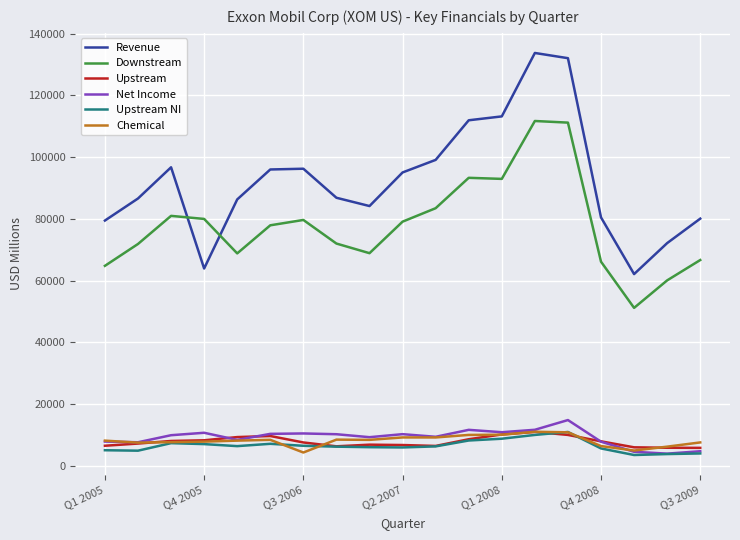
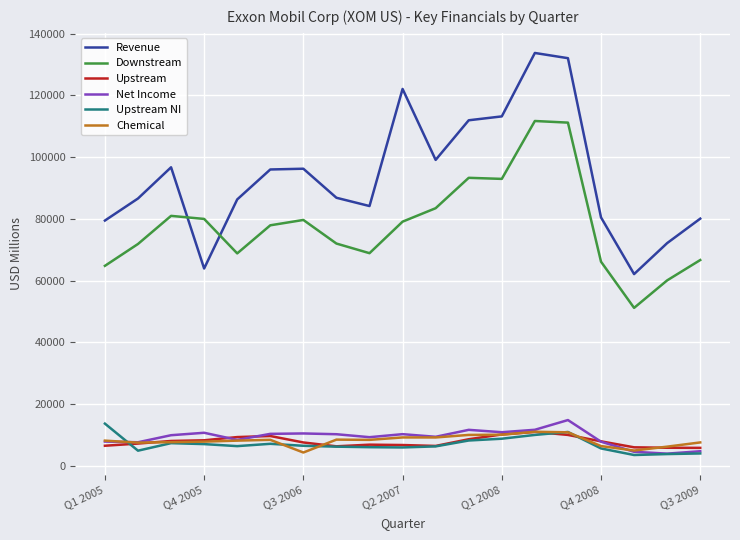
Upstream NI, Q1 2005: 5000 -> 14000
Revenue, Q2 2007: 95000 -> 122000
